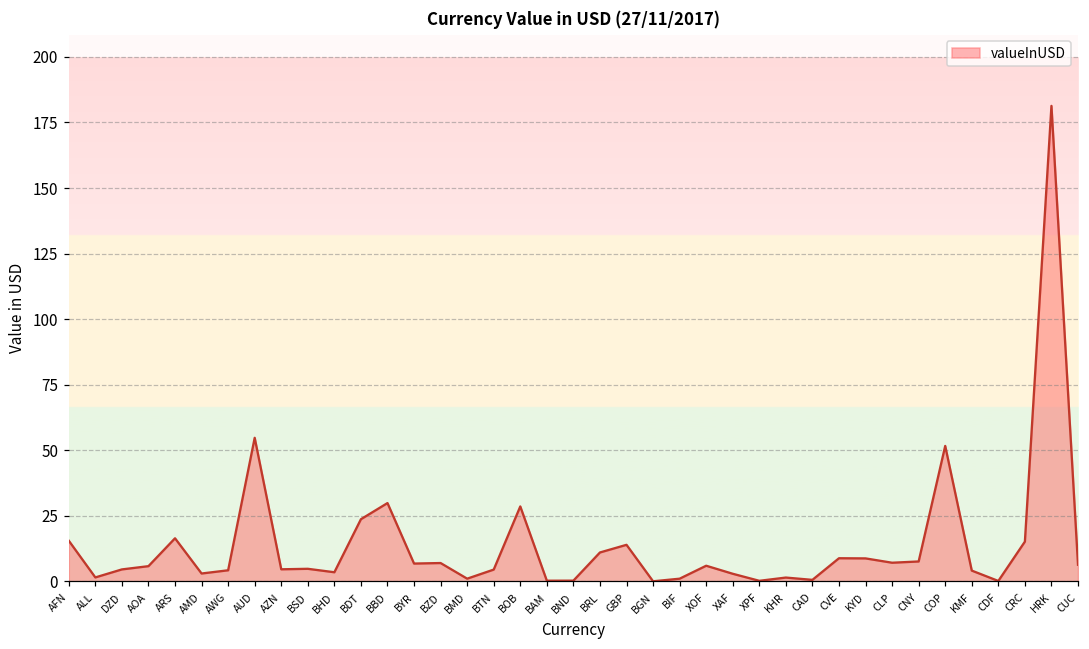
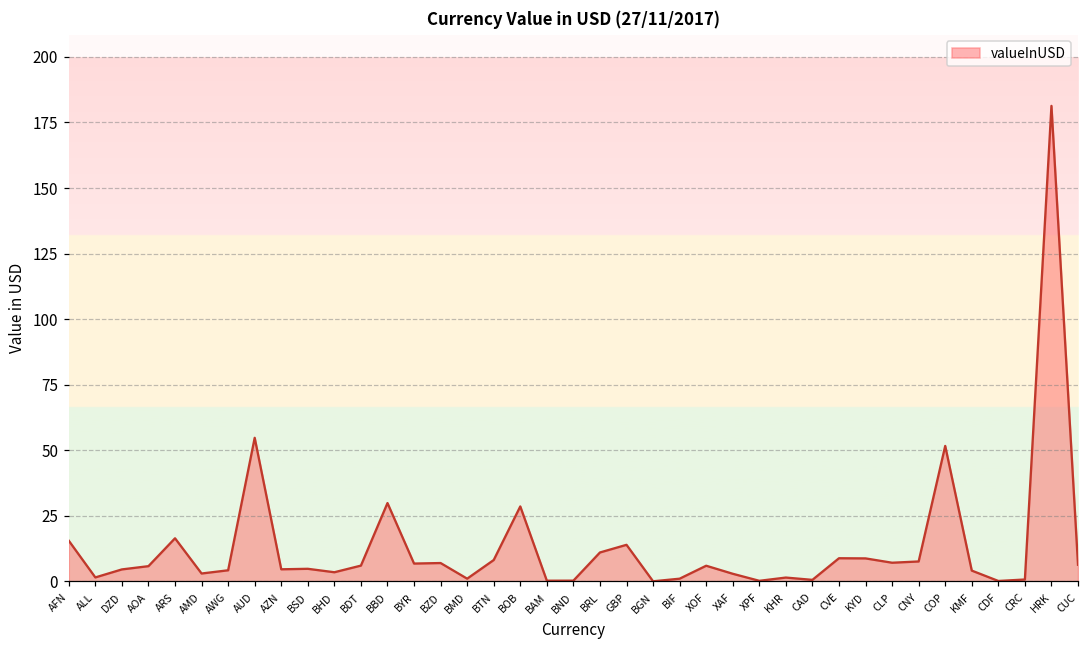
BDT: 24 -> 6
BTN: 5 -> 8
CRC: 15 -> 1
